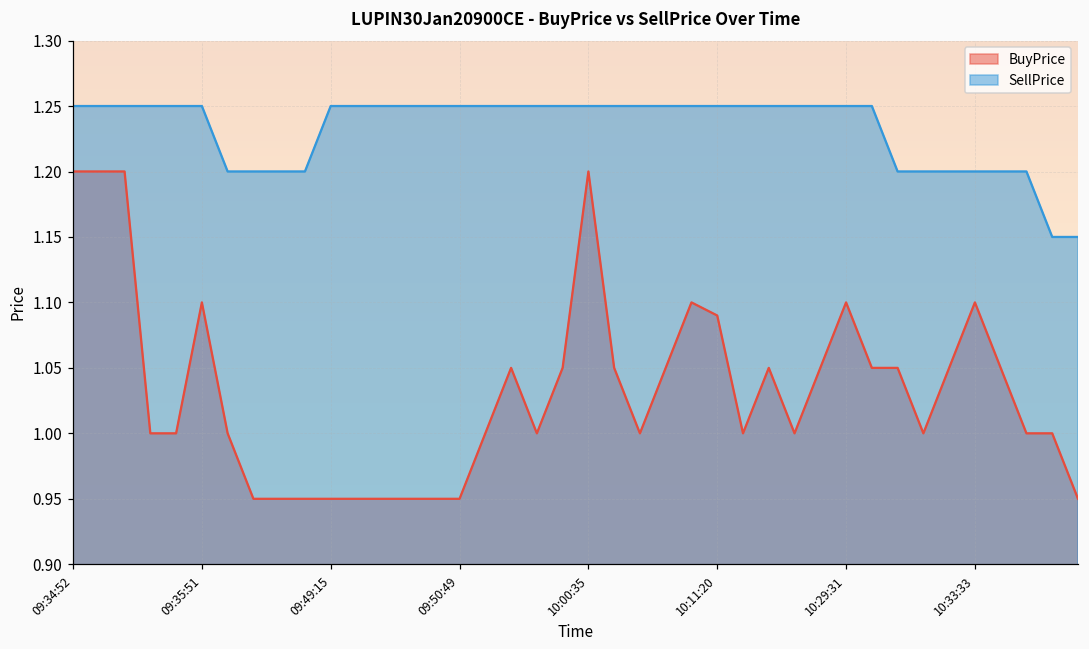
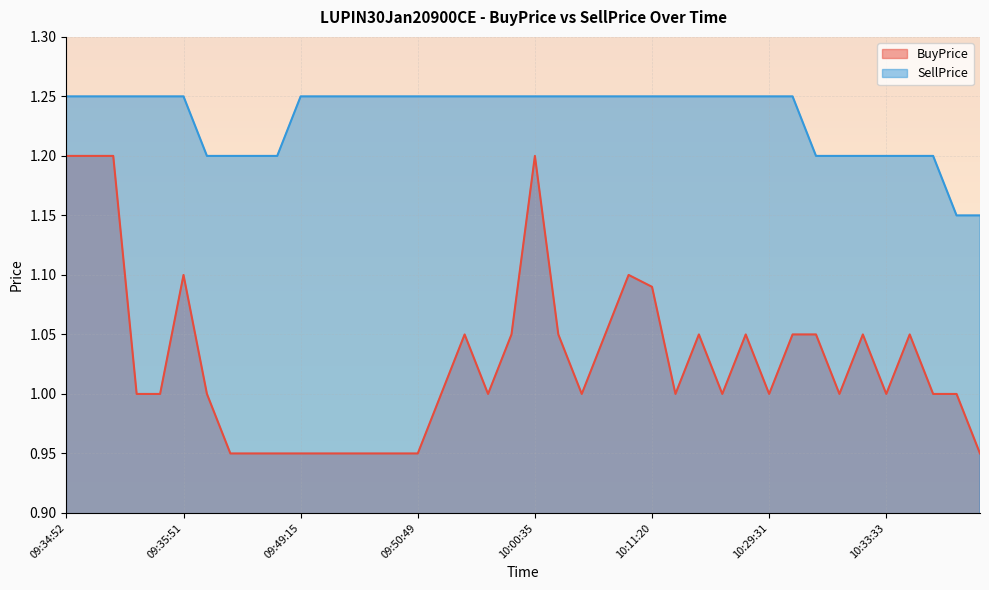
BuyPrice, 10:29:31: 1.1 -> 1.0
BuyPrice, 10:33:33: 1.1 -> 1.0
